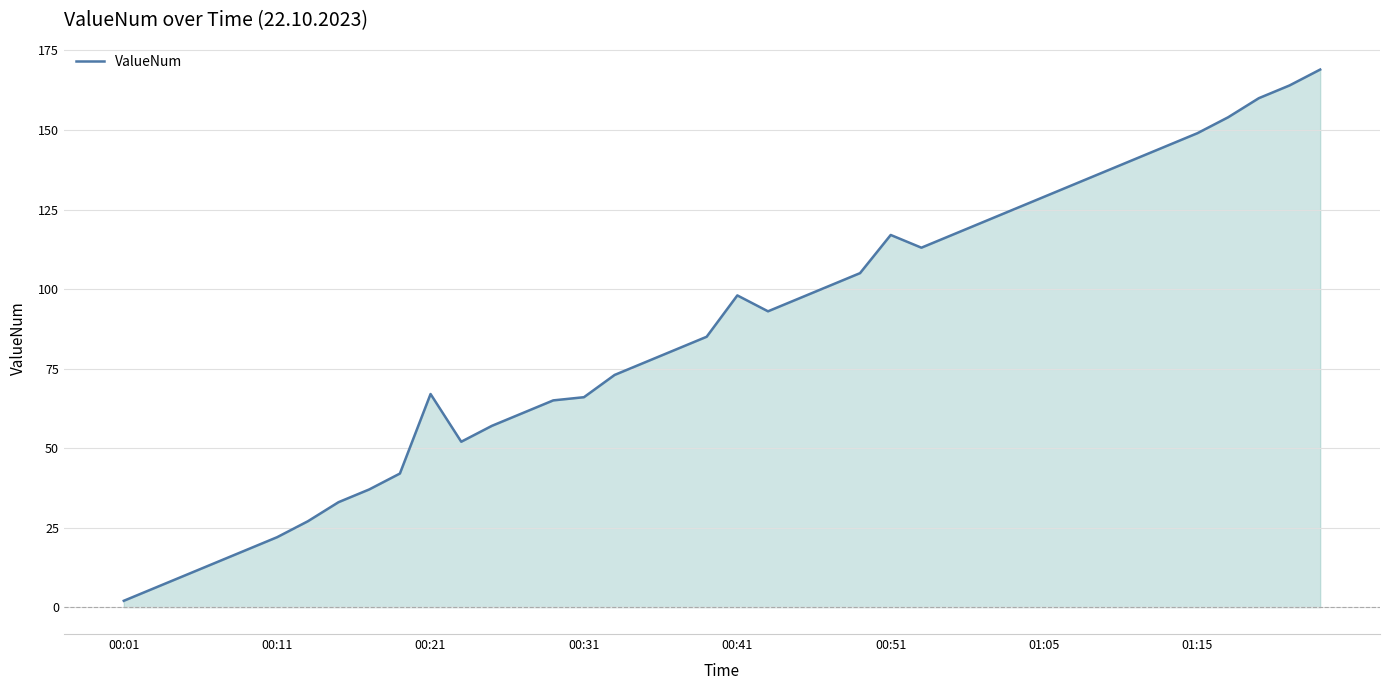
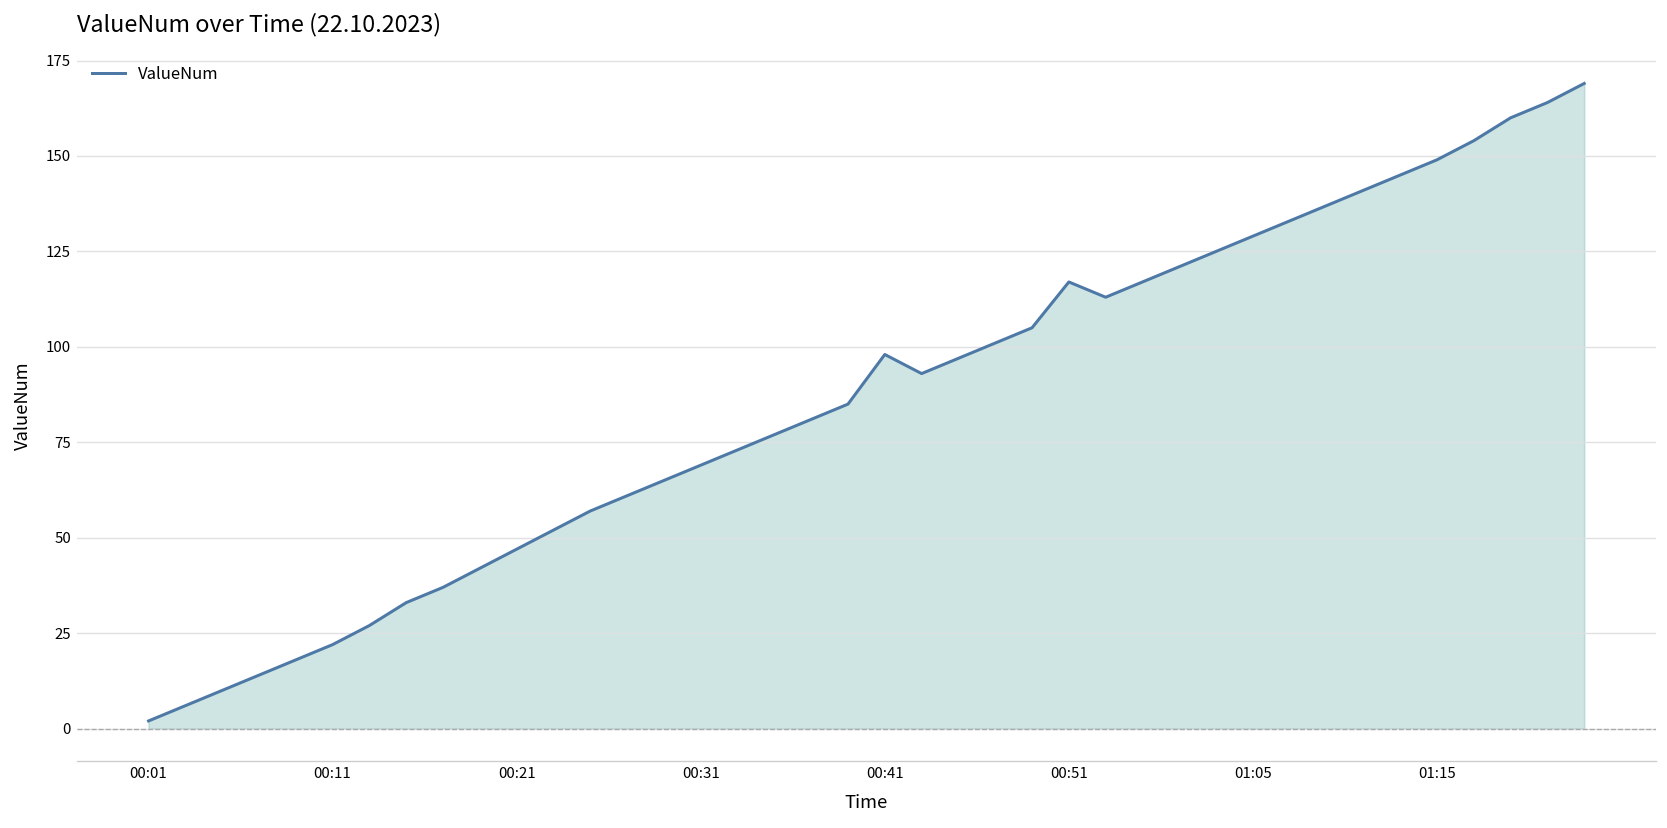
00:21: 67 -> 47
00:31: 66 -> 69
